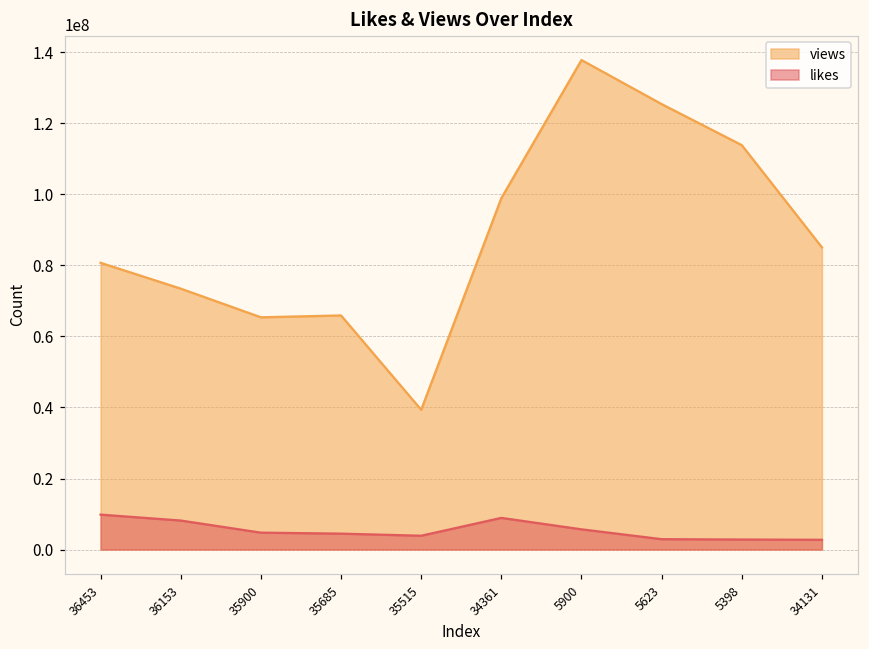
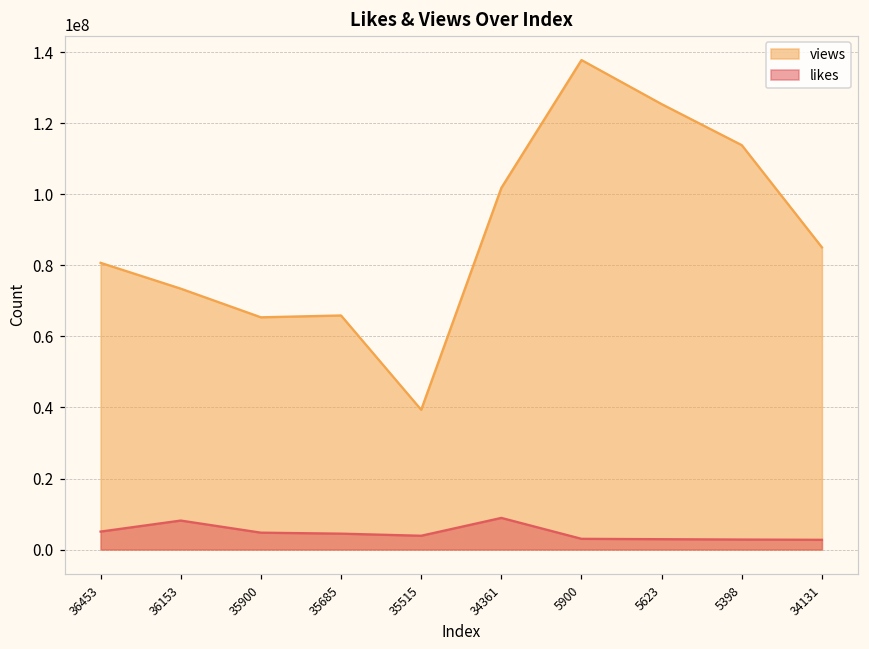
likes, 36453: 10000000 -> 5000000
views, 34361: 99000000 -> 102000000
likes, 5900: 6000000 -> 3000000
